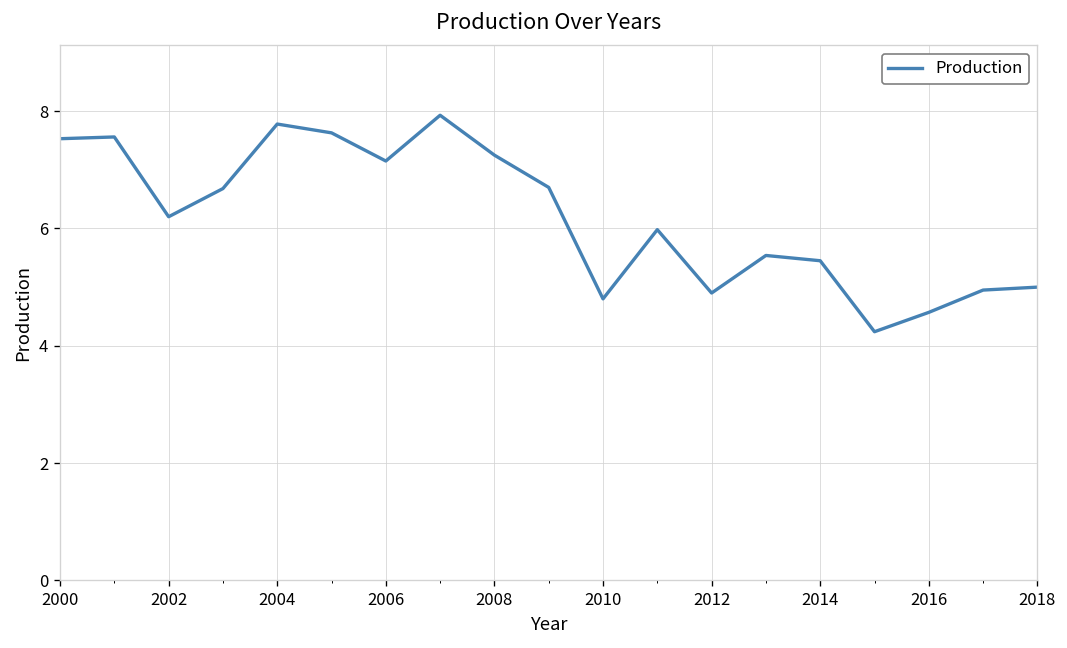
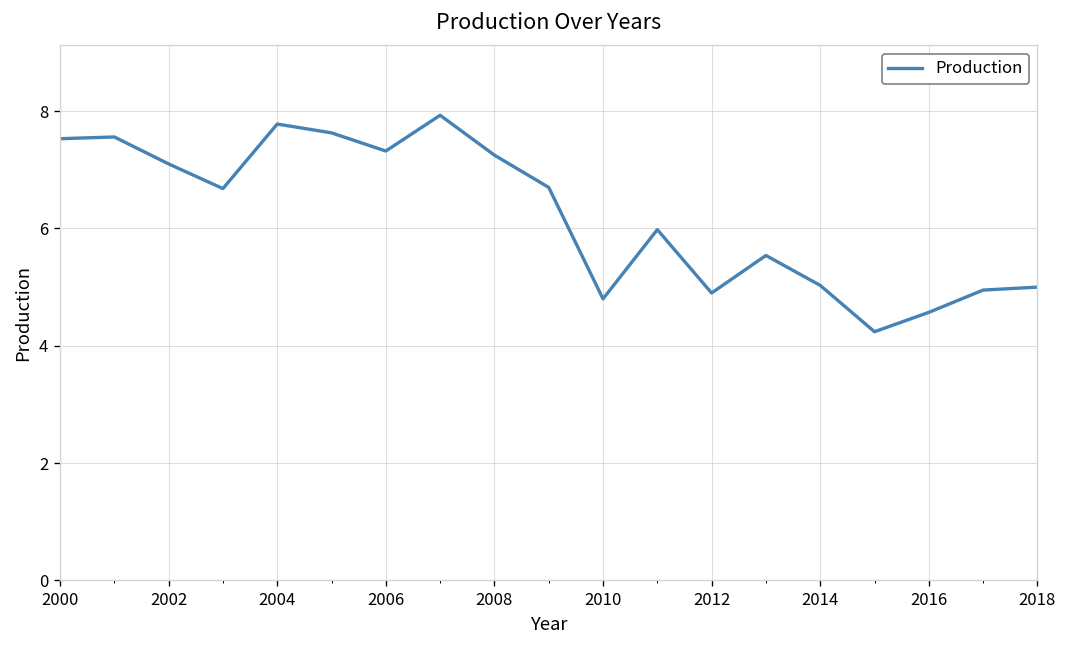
2002: 6.2 -> 7.1
2006: 7.2 -> 7.3
2014: 5.5 -> 5.0
